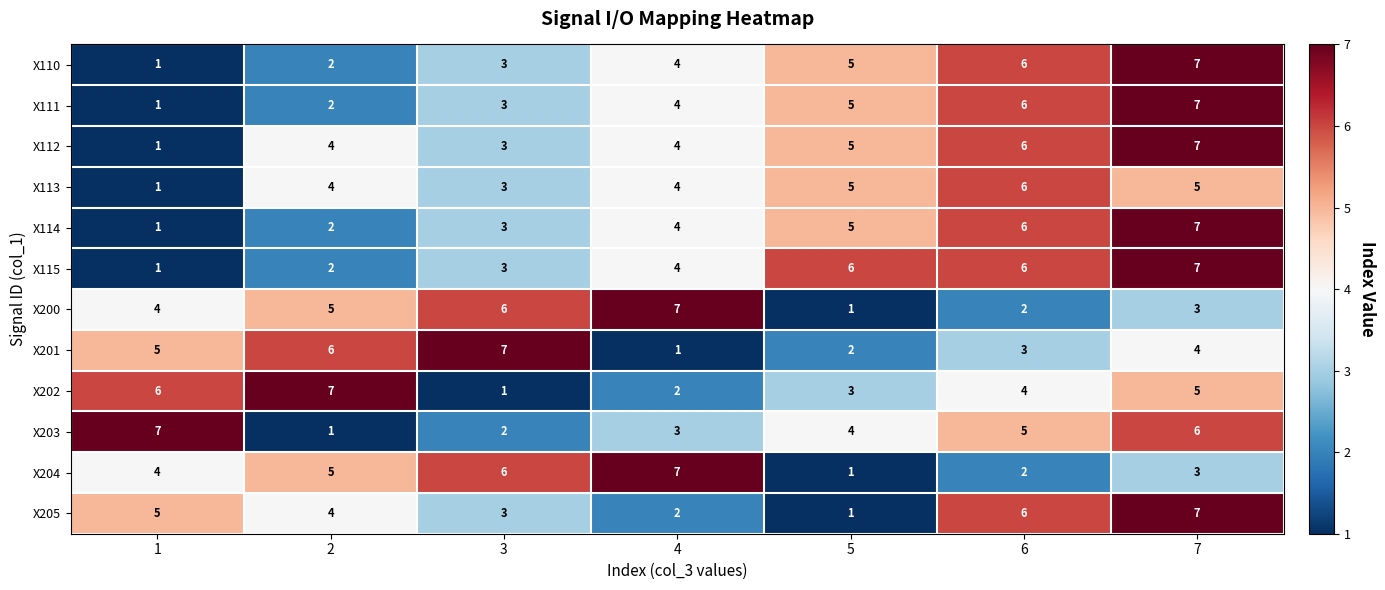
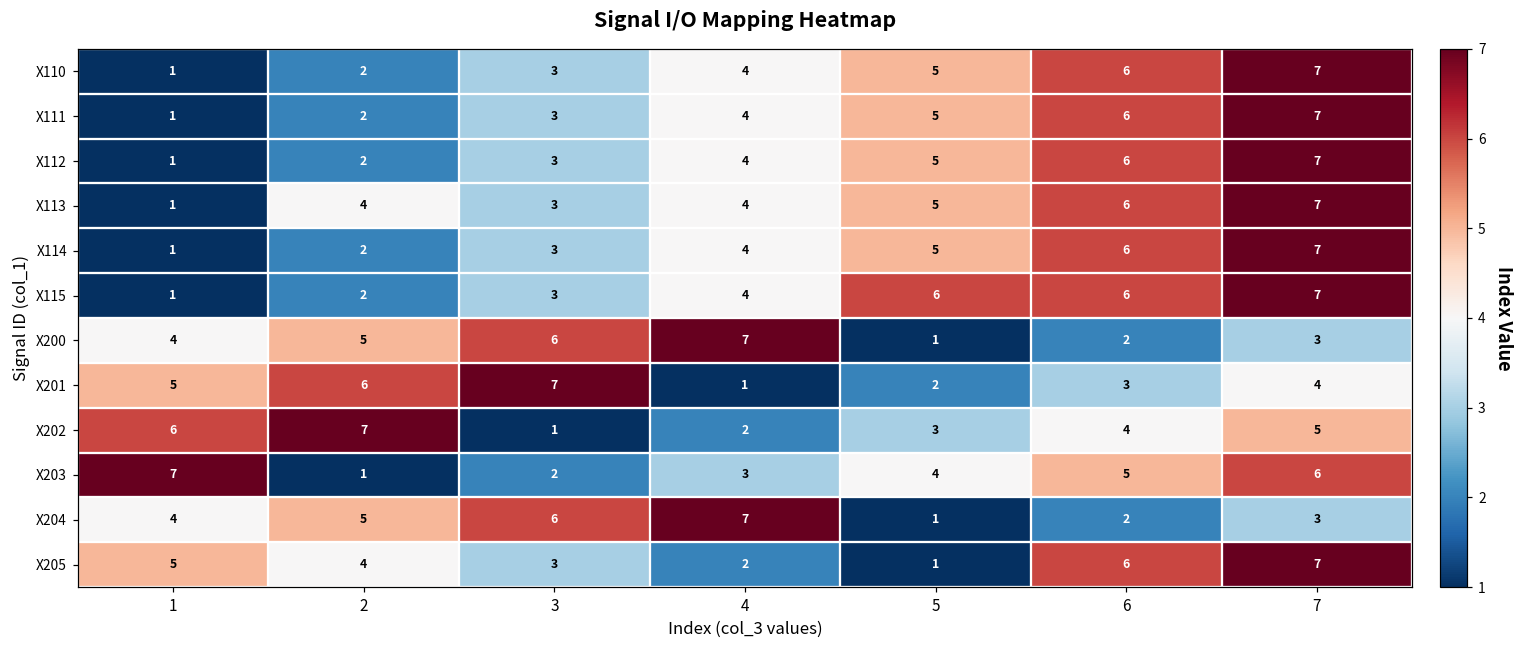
X112, 2: 4 -> 2
X113, 7: 5 -> 7
